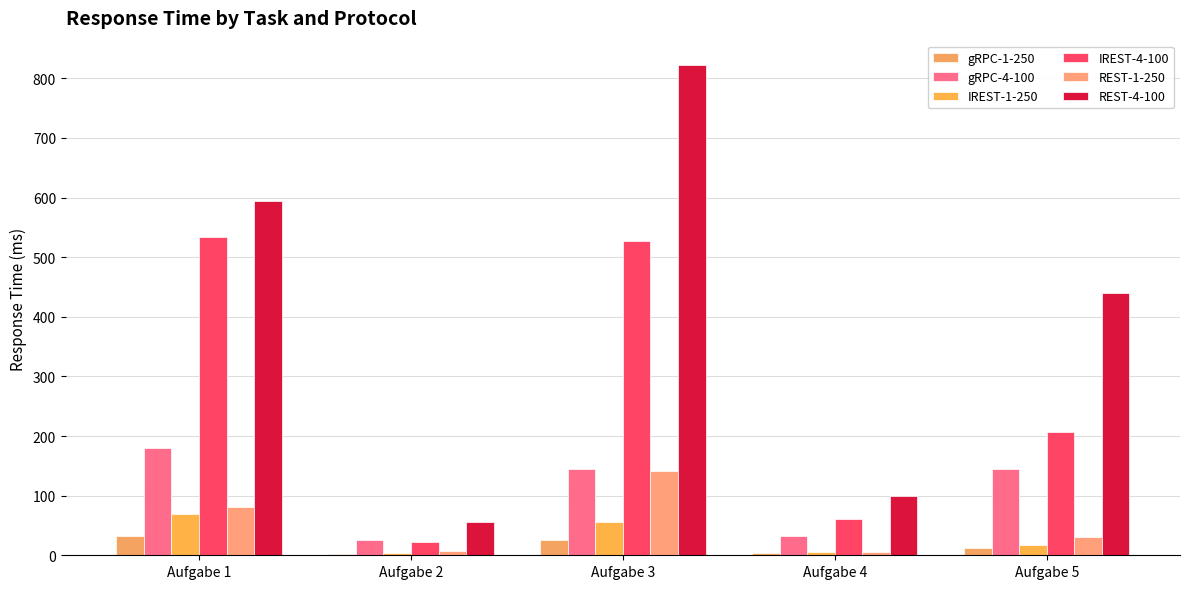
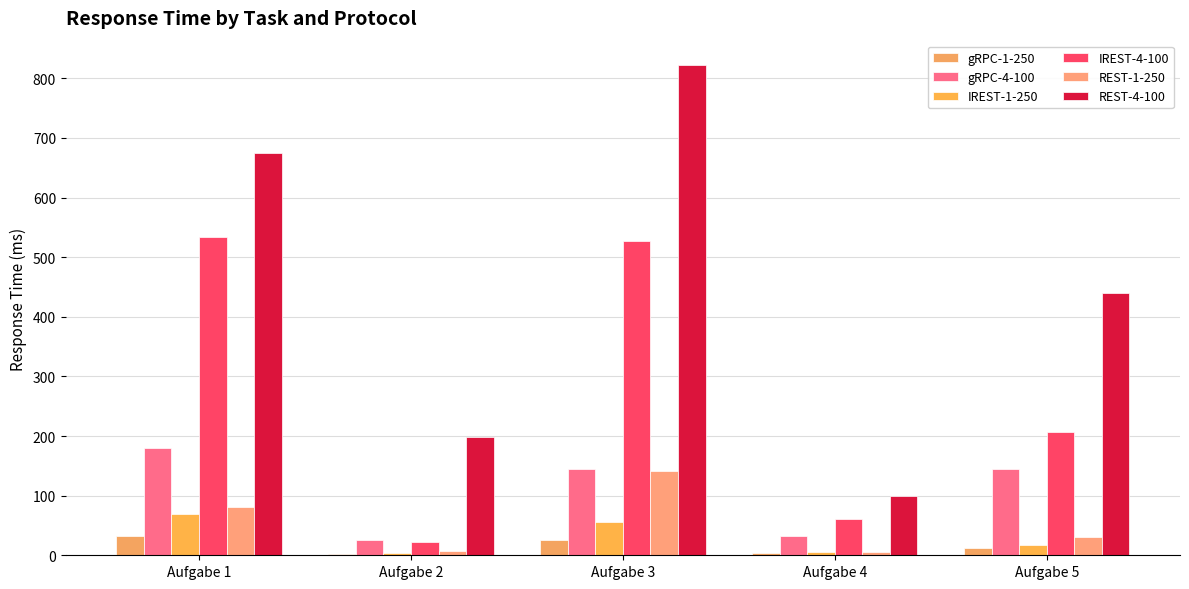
REST-4-100, Aufgabe 1: 590 -> 680
REST-4-100, Aufgabe 2: 60 -> 200
